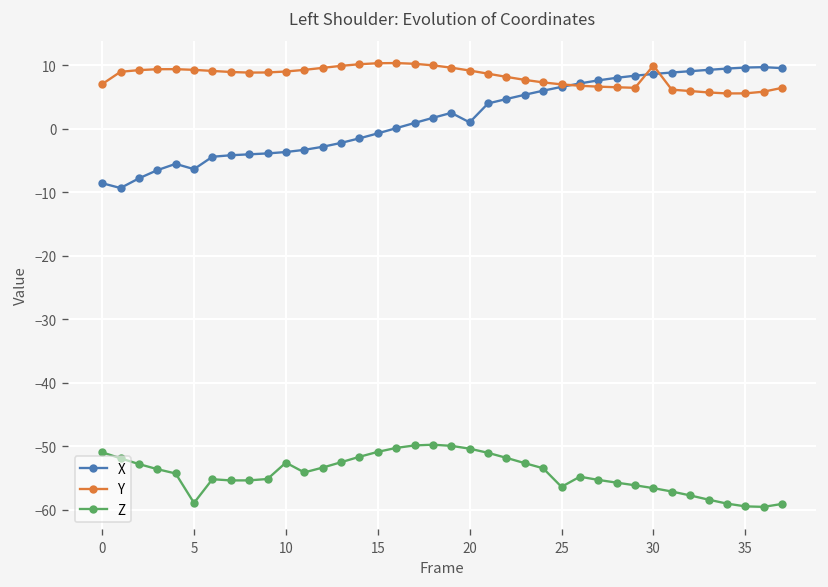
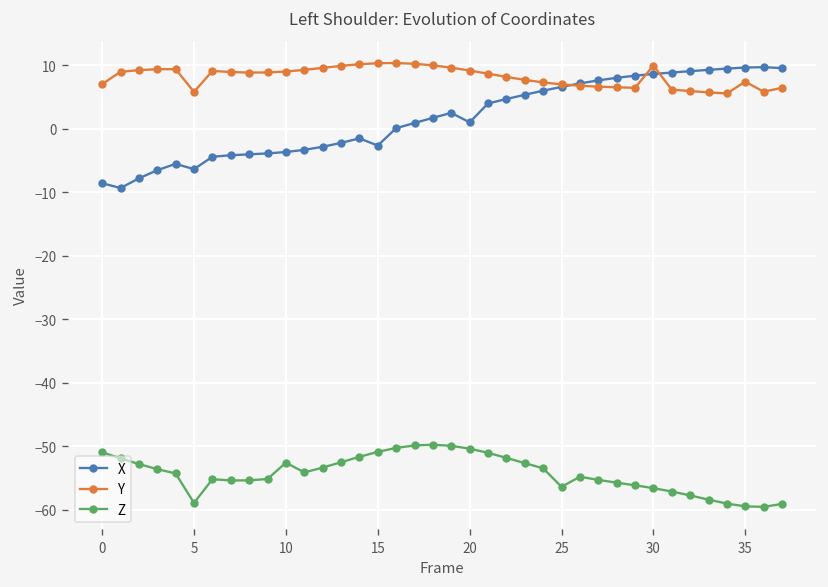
Y, 5: 9 -> 6
X, 15: -1 -> -3
Y, 35: 6 -> 7
